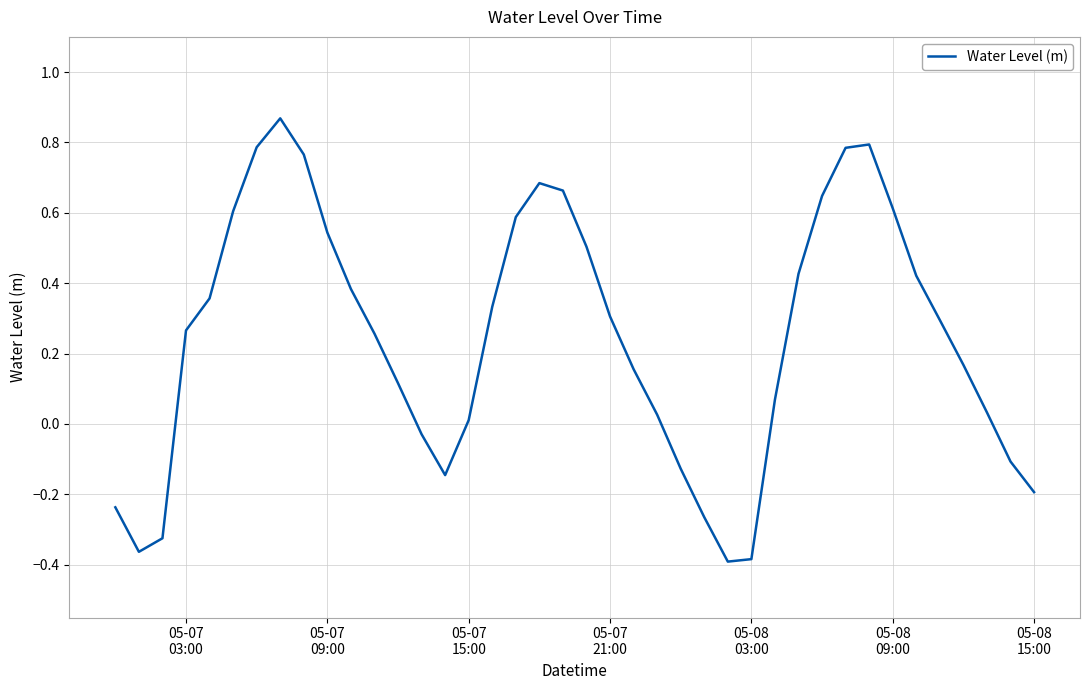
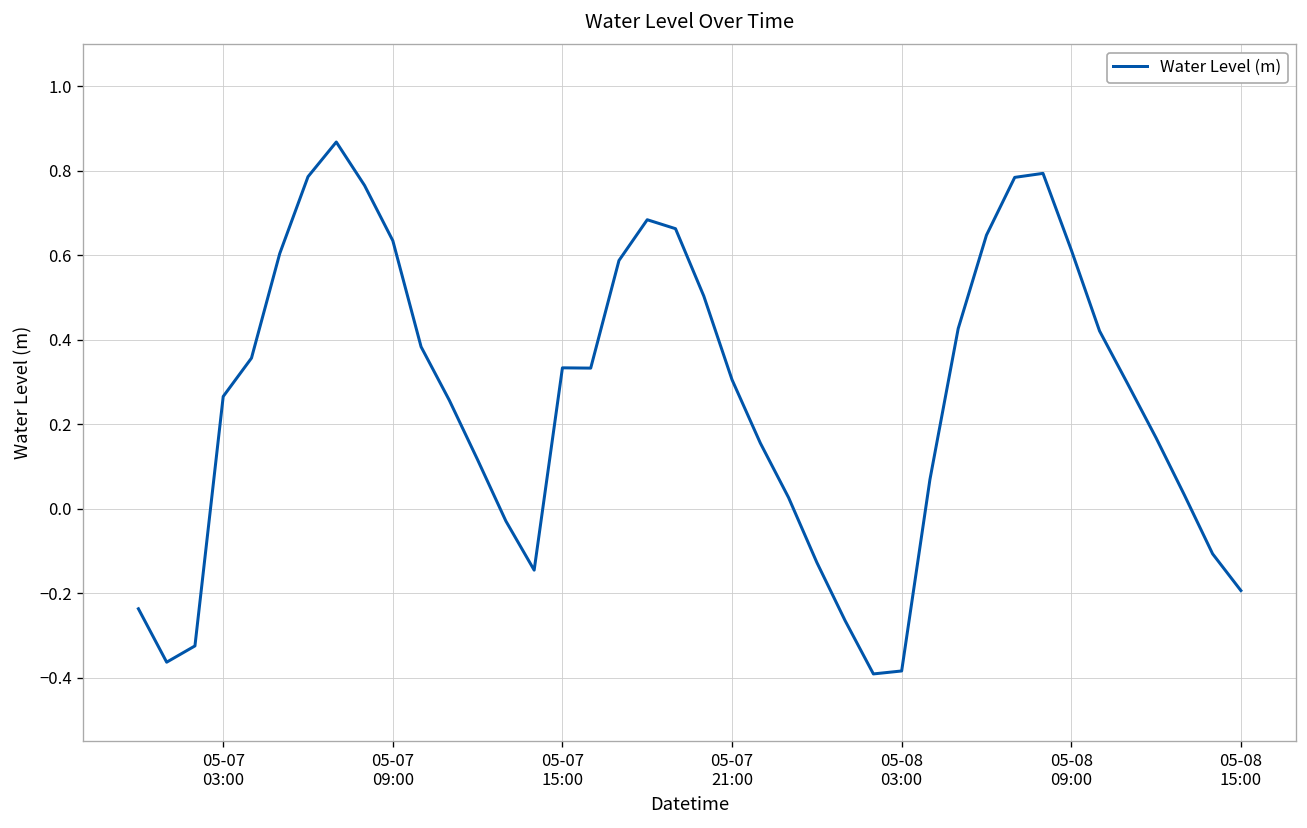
05-07 09:00: 0.54 -> 0.63
05-07 15:00: 0.01 -> 0.33
